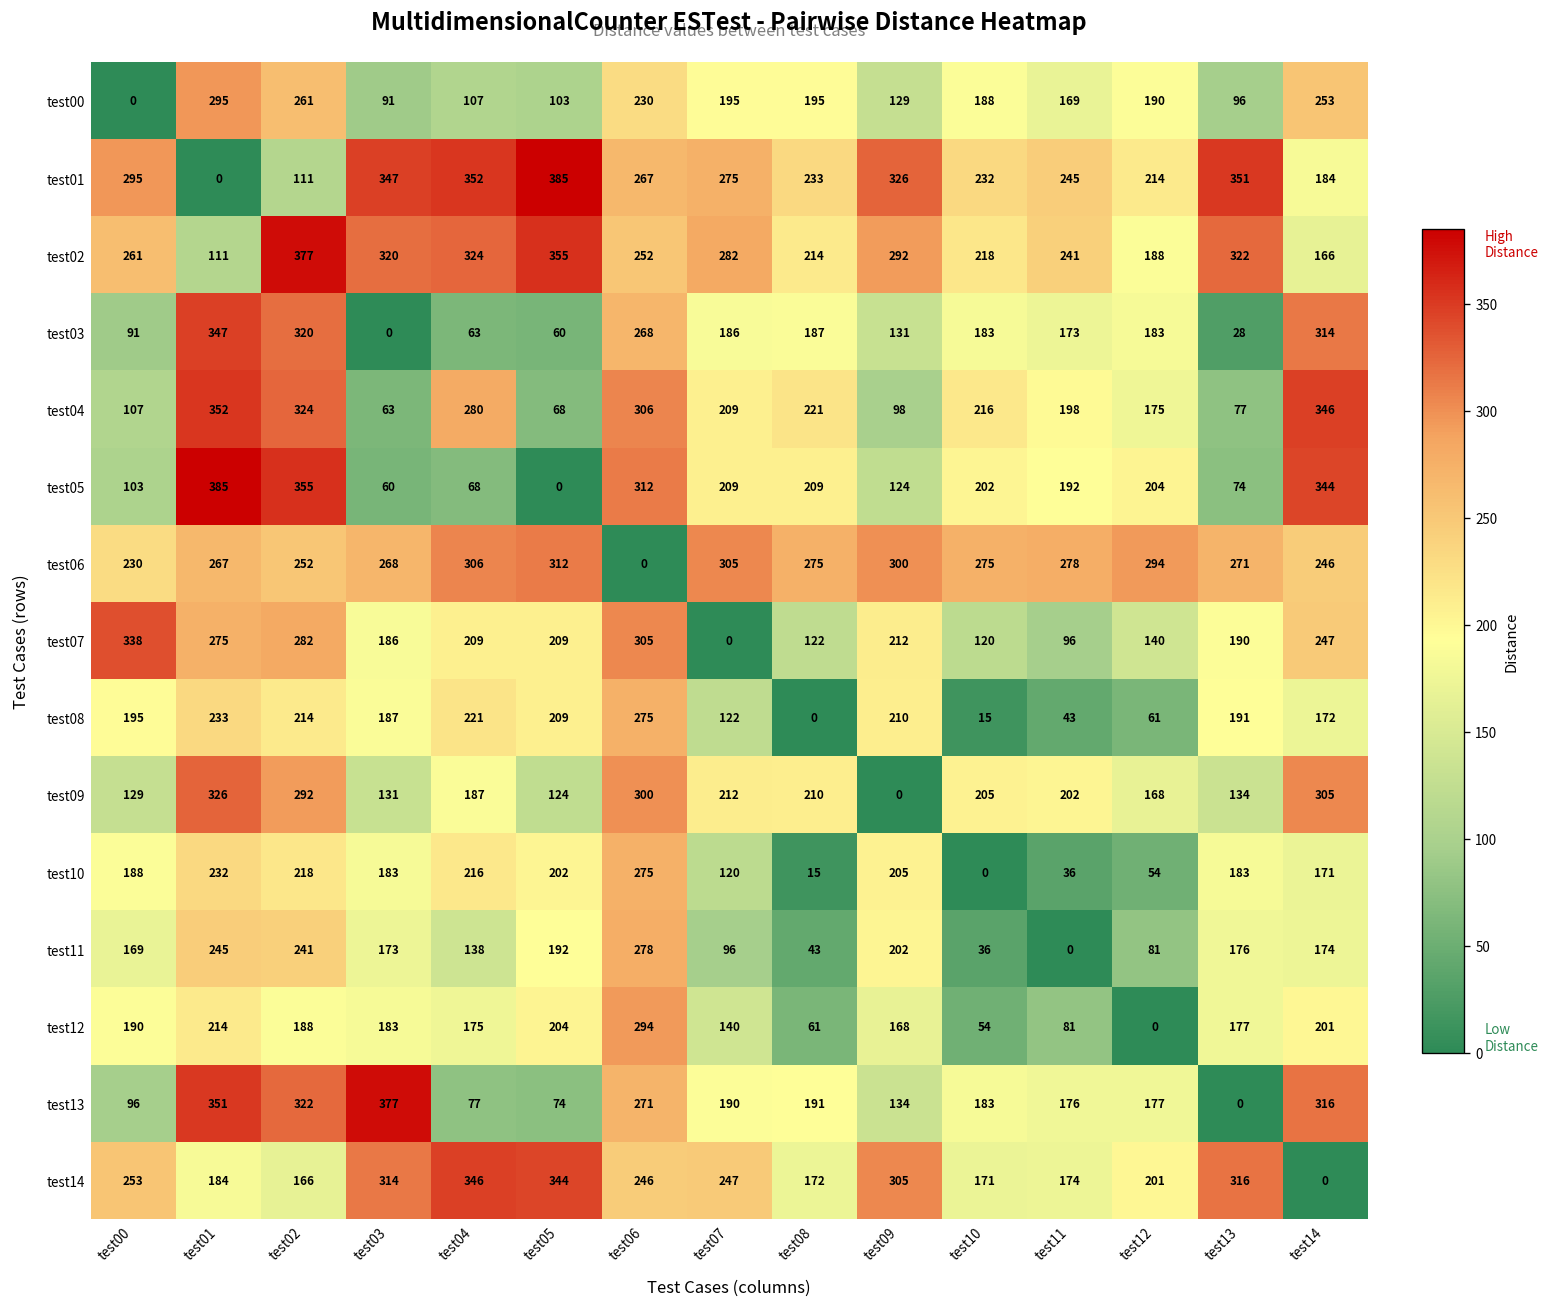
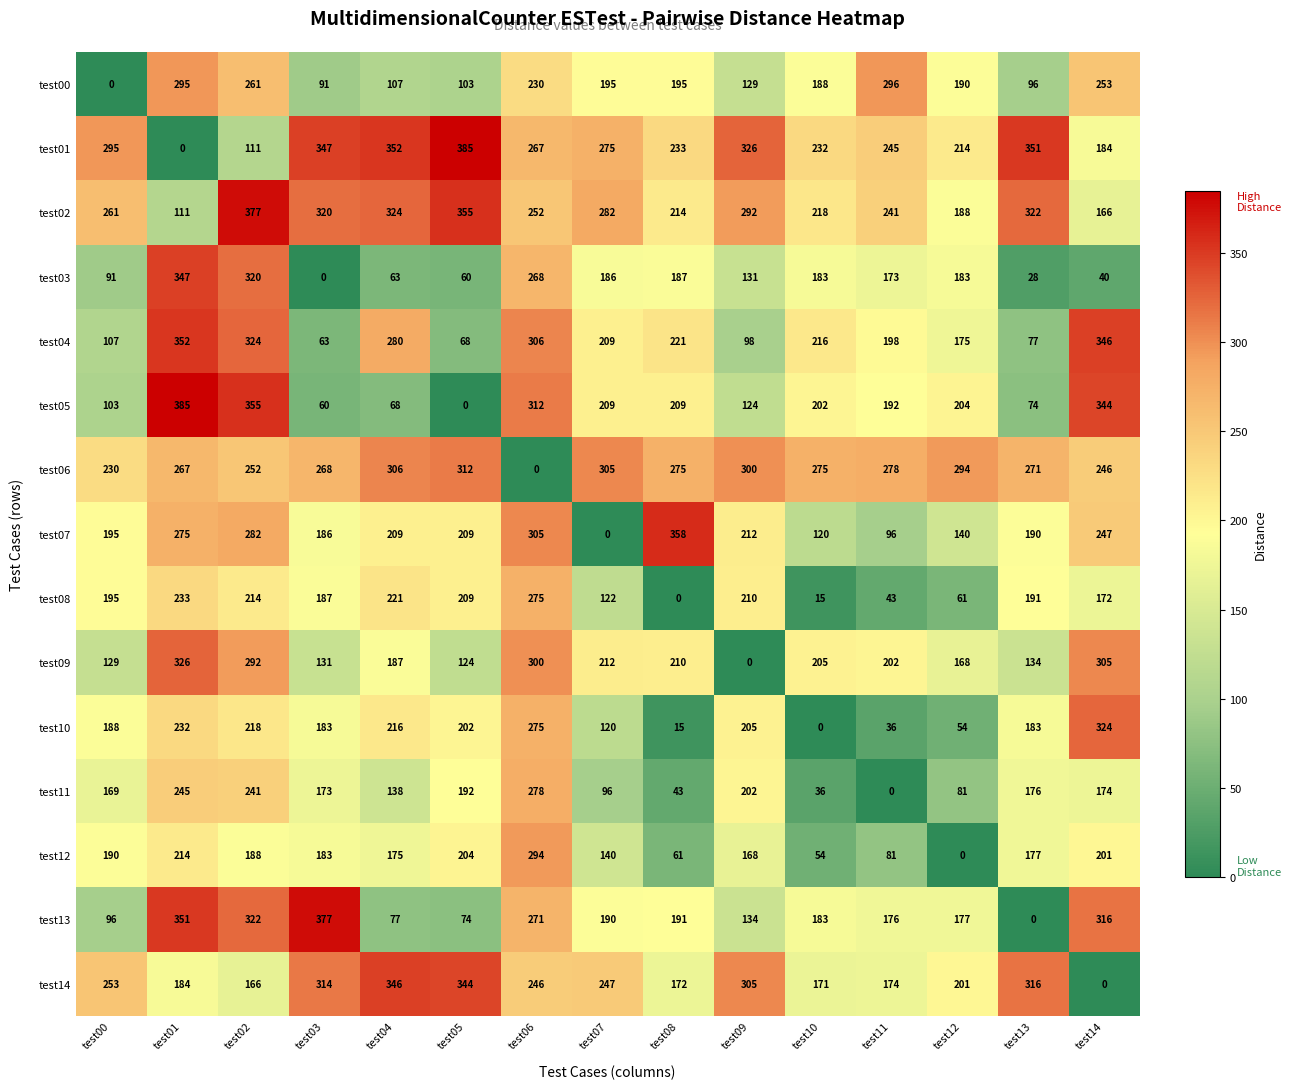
test00, test11: 169 -> 296
test03, test14: 314 -> 40
test07, test00: 338 -> 195
test07, test08: 122 -> 358
test10, test14: 171 -> 324
